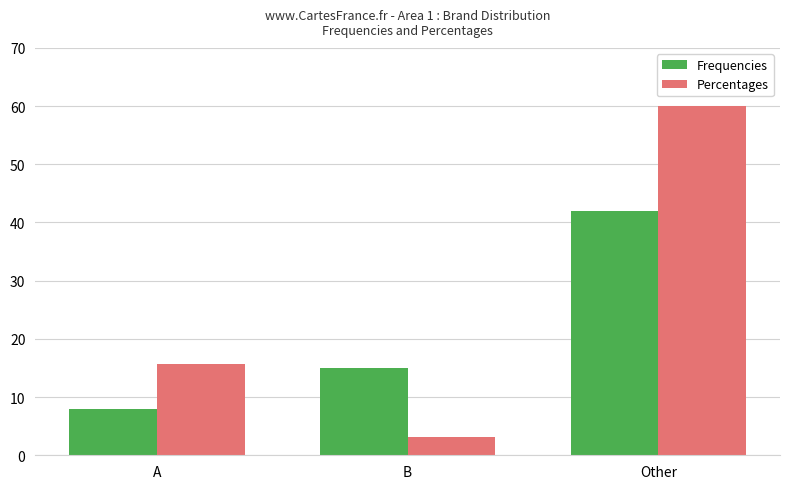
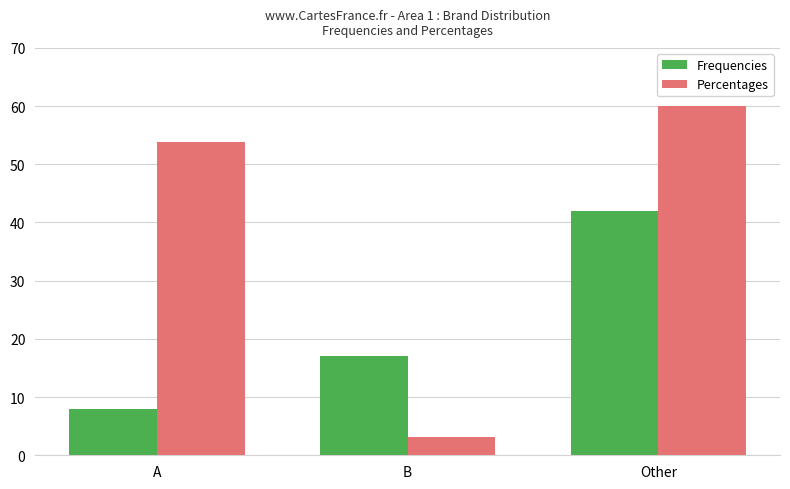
Percentages, A: 16 -> 54
Frequencies, B: 15 -> 17
